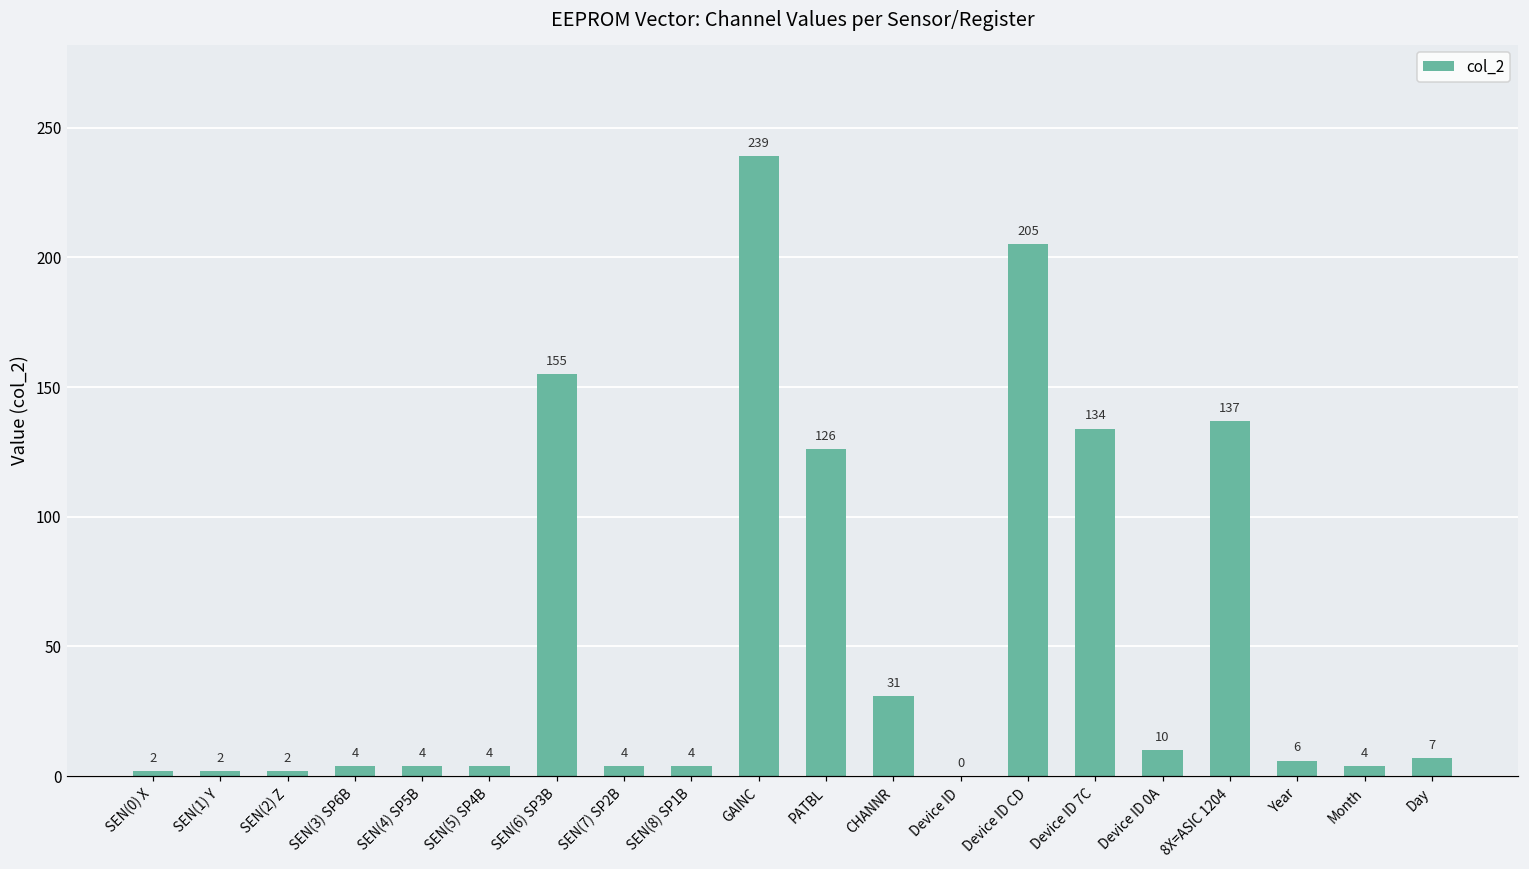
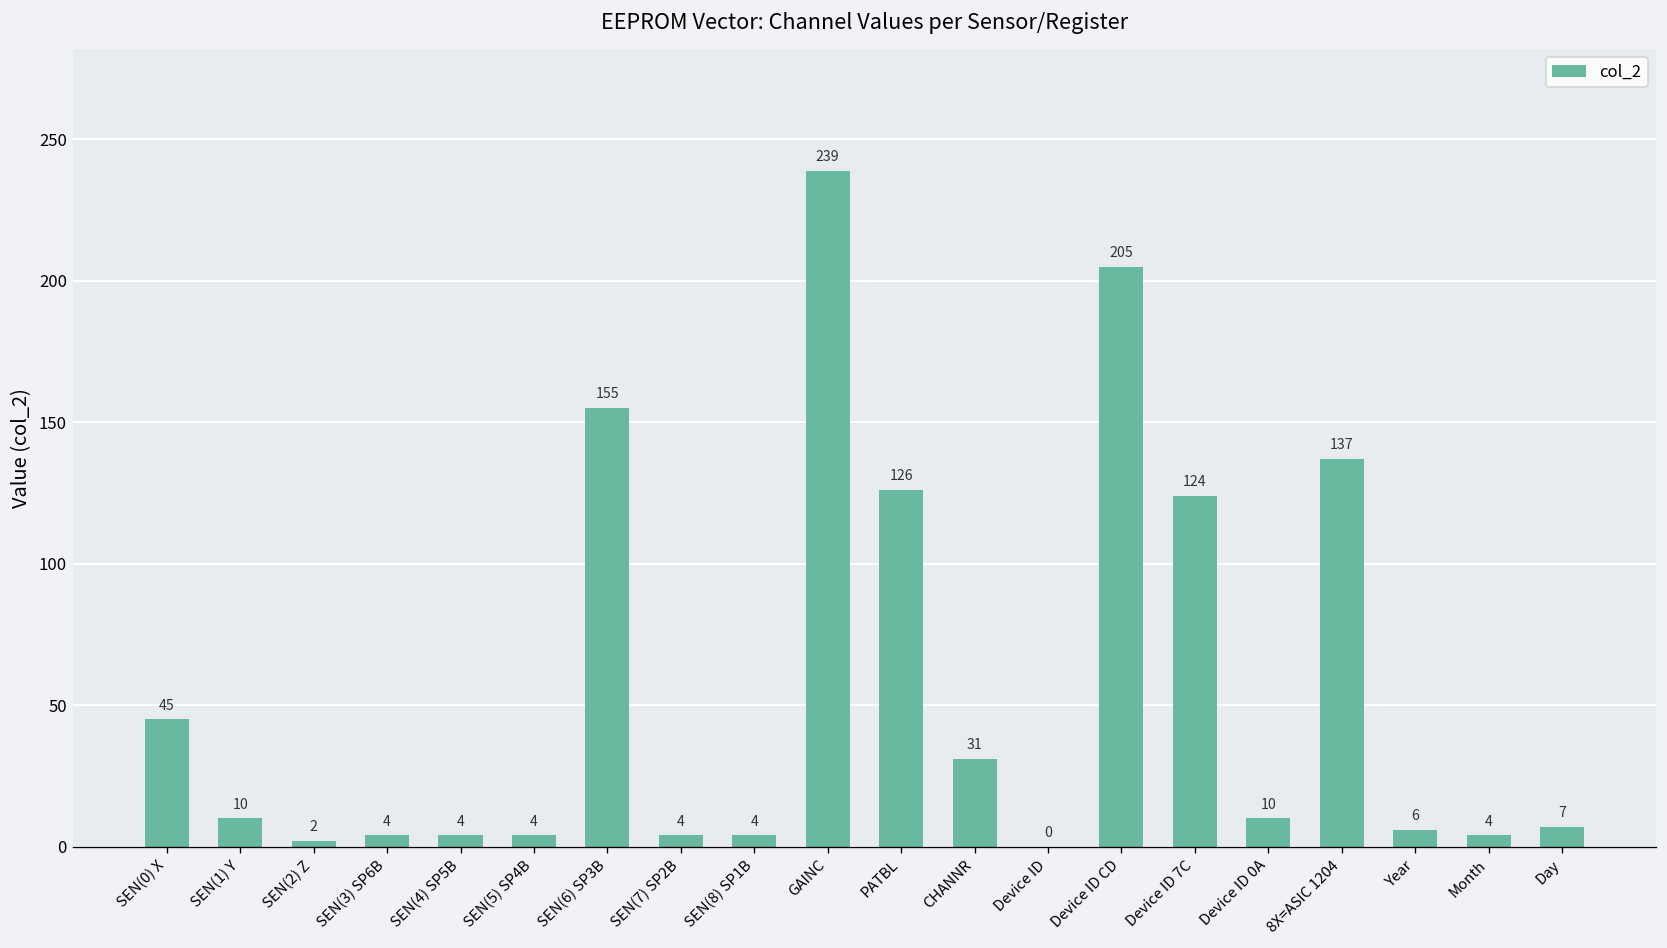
SEN(0) X: 2 -> 45
SEN(1) Y: 2 -> 10
Device ID 7C: 134 -> 124
